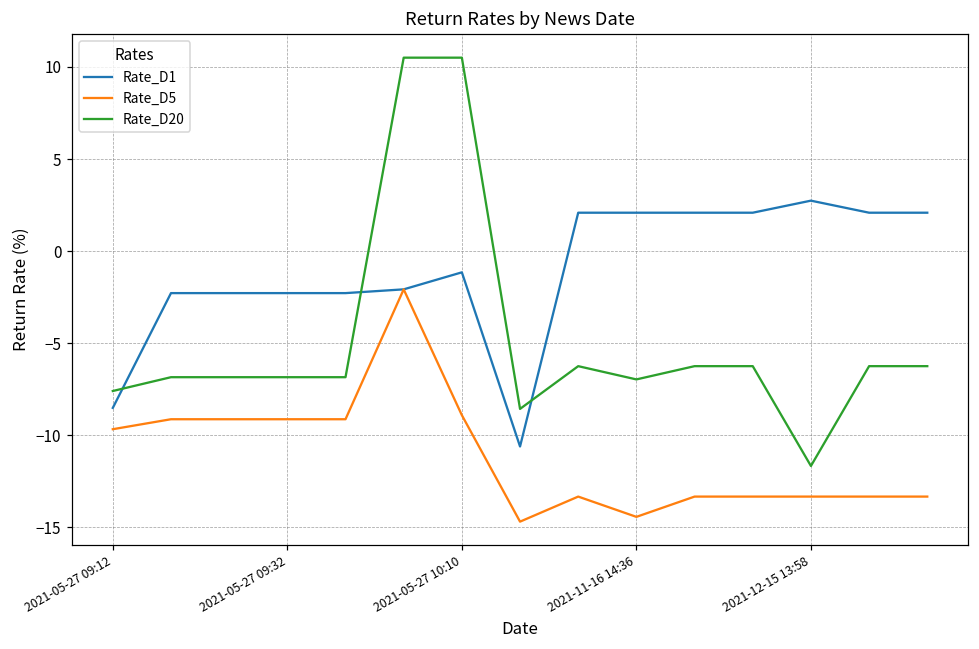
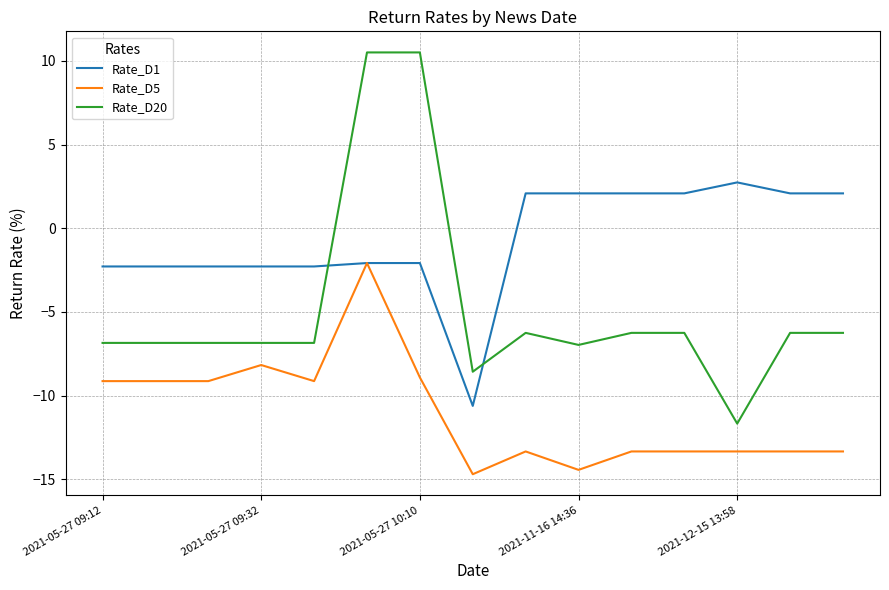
Rate_D1, 2021-05-27 09:12: -8.5 -> -2.3
Rate_D5, 2021-05-27 09:12: -9.7 -> -9.1
Rate_D20, 2021-05-27 09:12: -7.6 -> -6.8
Rate_D5, 2021-05-27 09:32: -9.1 -> -8.2
Rate_D1, 2021-05-27 10:10: -1.2 -> -2.1
